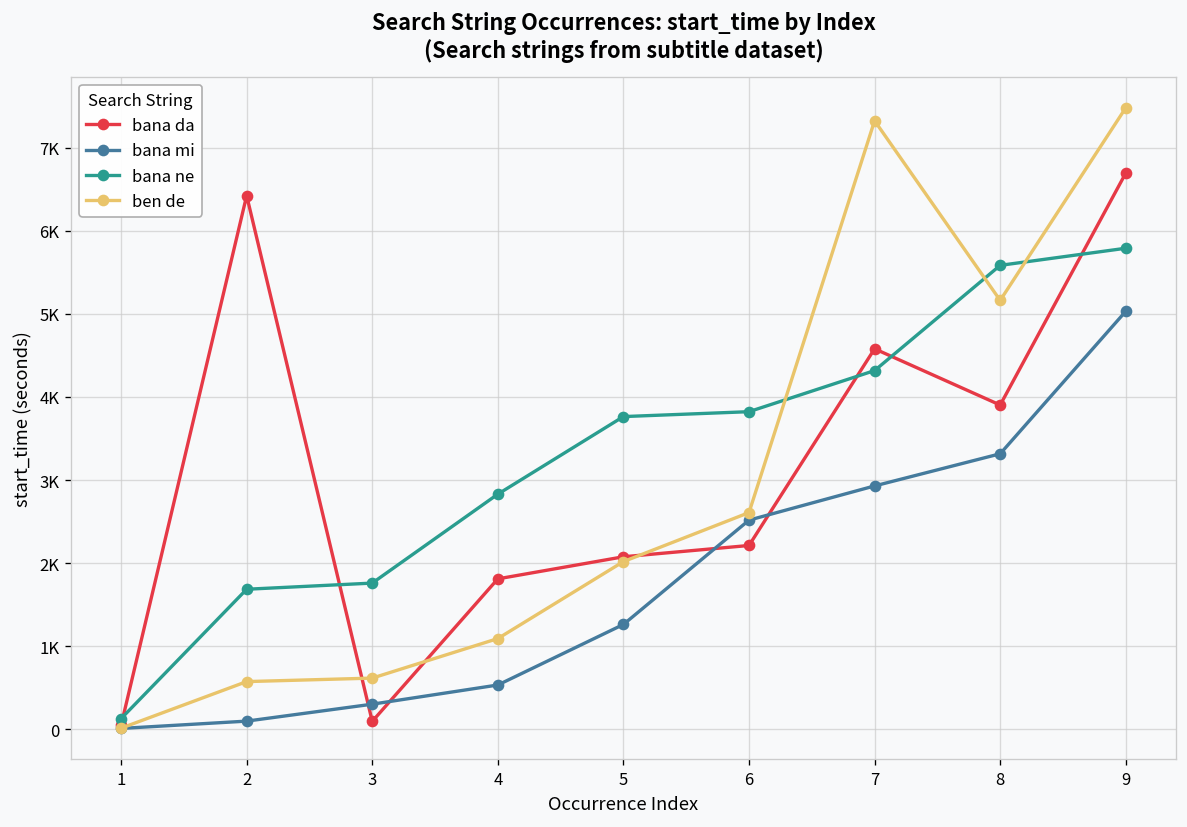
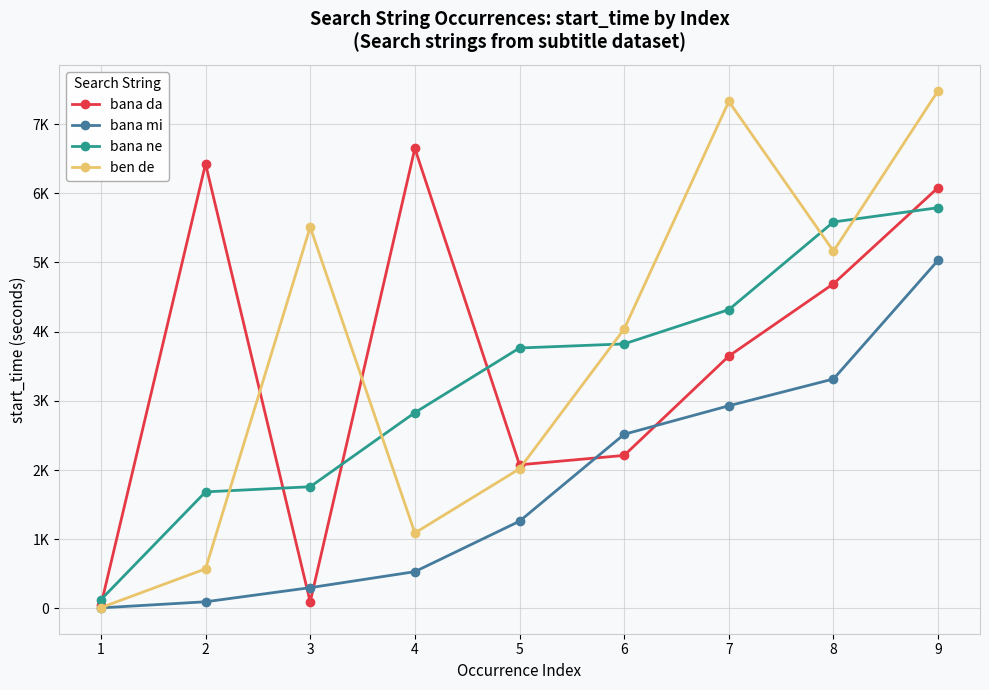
ben de, 3: 600 -> 5500
bana da, 4: 1800 -> 6600
ben de, 6: 2600 -> 4000
bana da, 7: 4600 -> 3600
bana da, 8: 3900 -> 4700
bana da, 9: 6700 -> 6100
